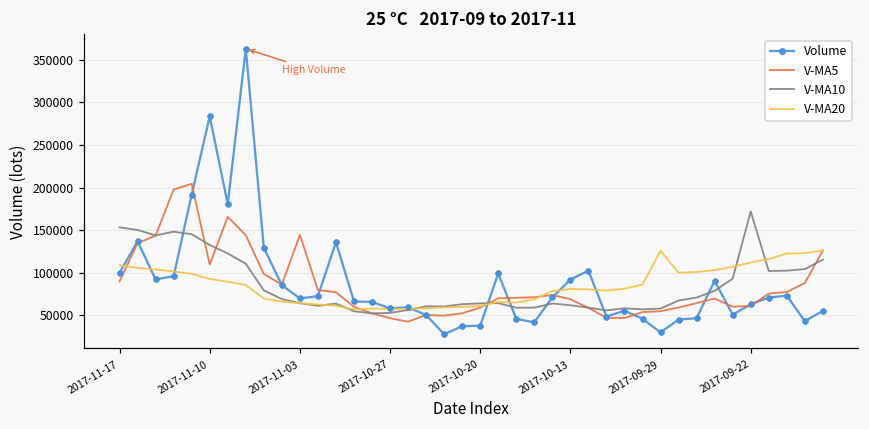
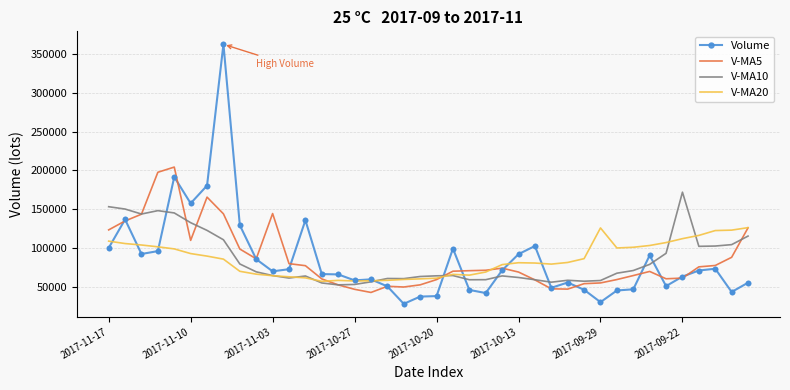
V-MA5, 2017-11-17: 90000 -> 120000
Volume, 2017-11-10: 280000 -> 160000
